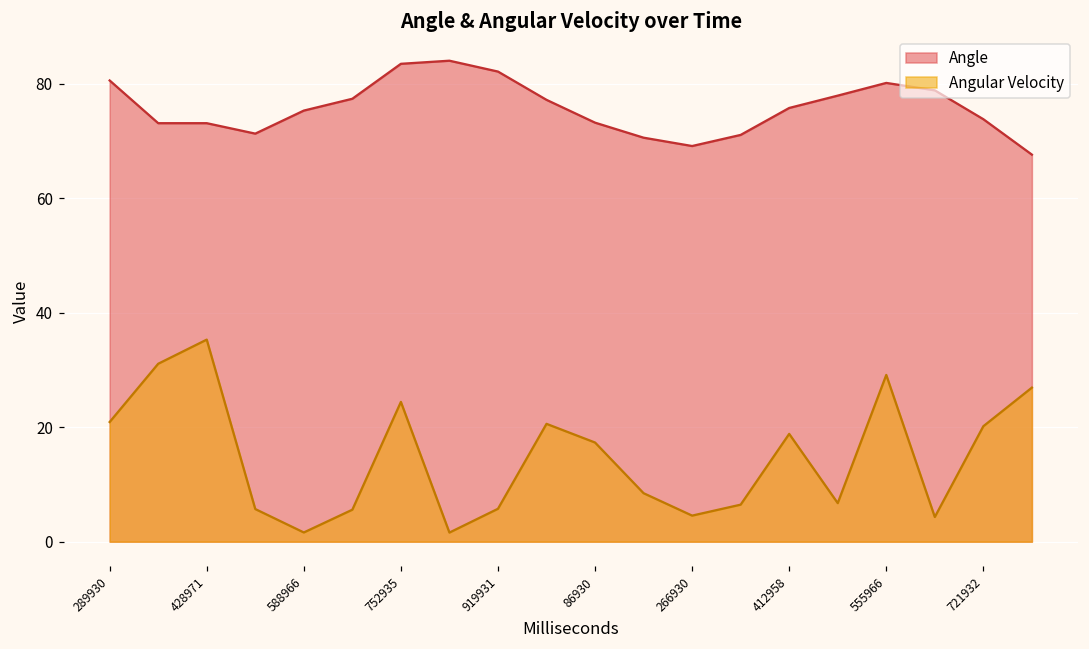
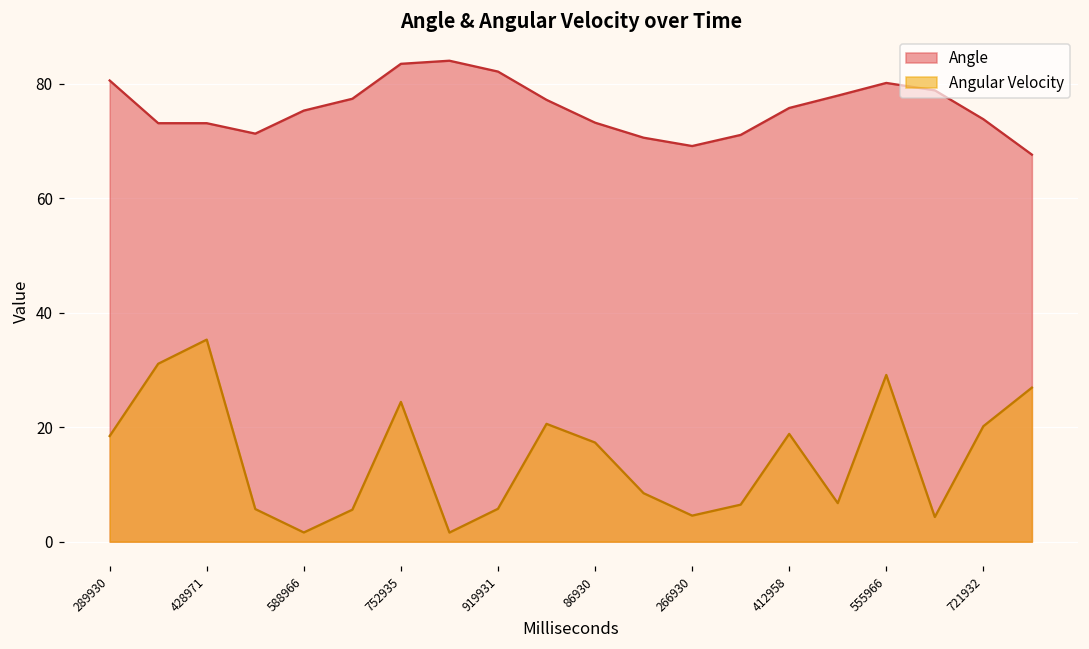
Angular Velocity, 289930: 21 -> 18
